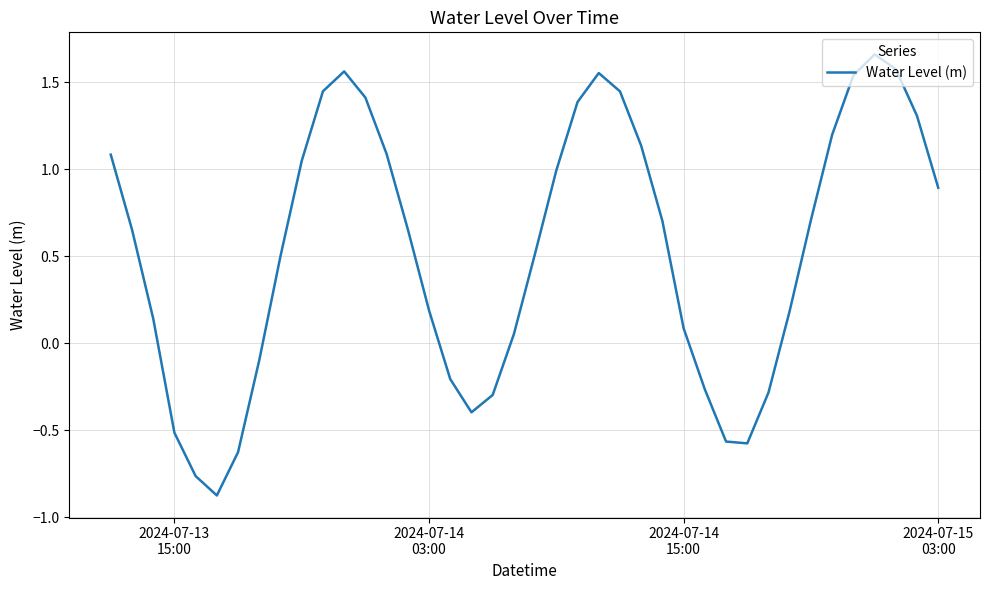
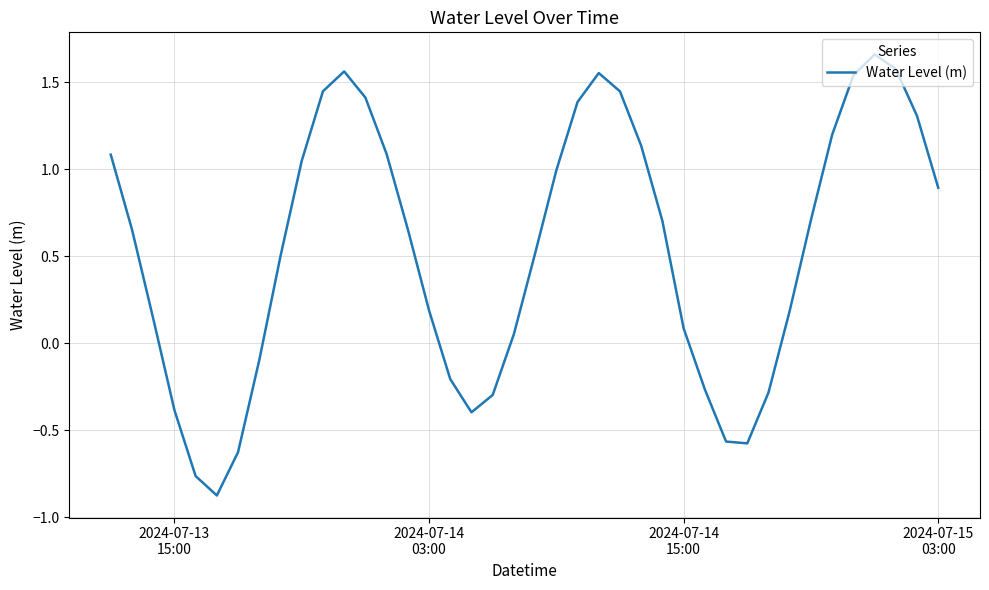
2024-07-13 15:00: -0.51 -> -0.38
